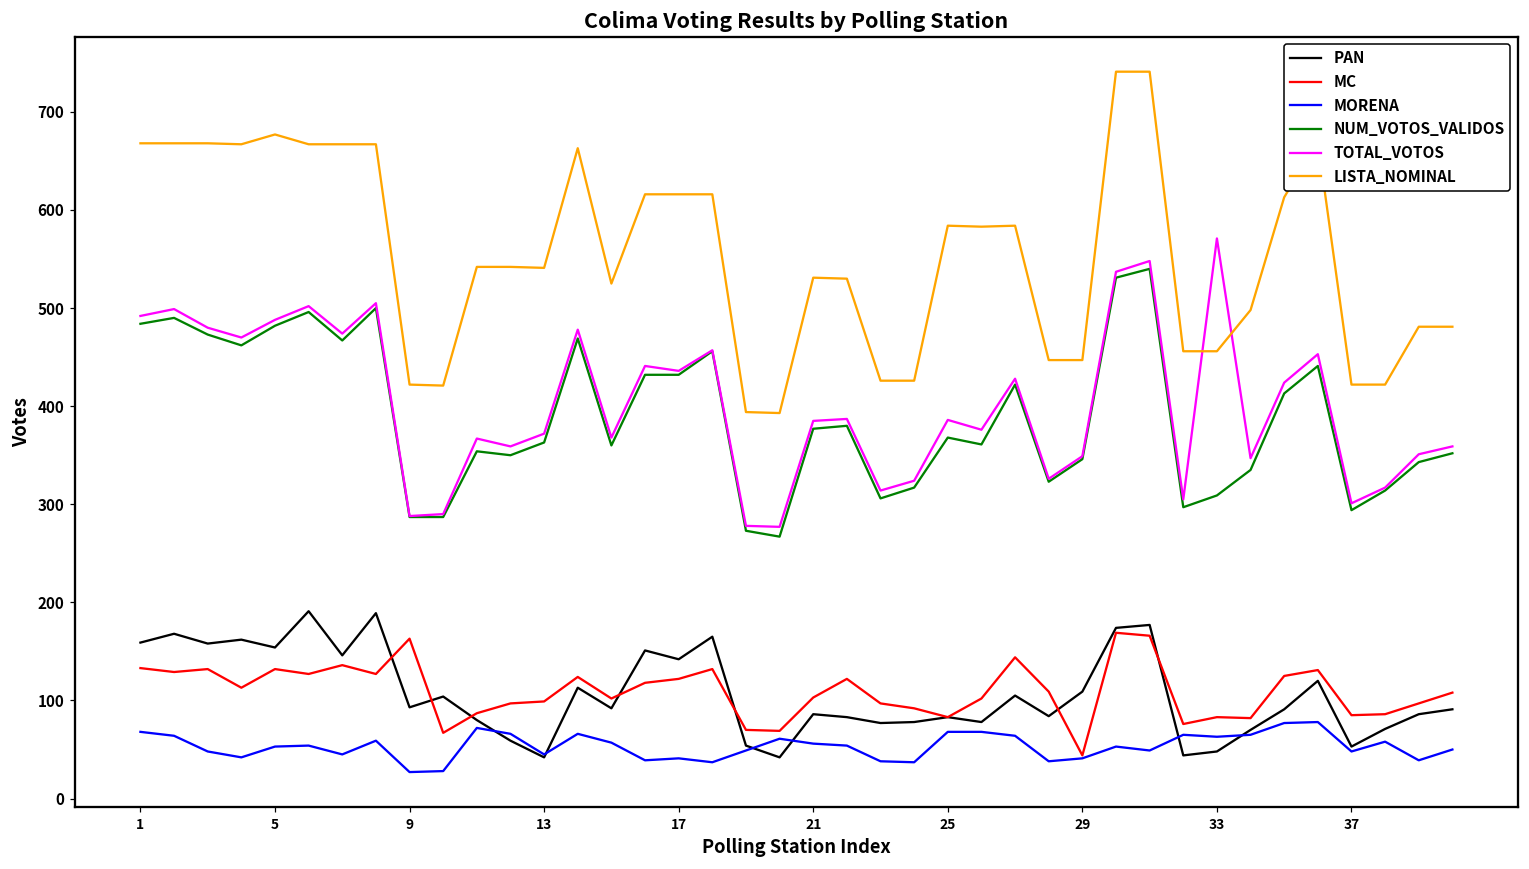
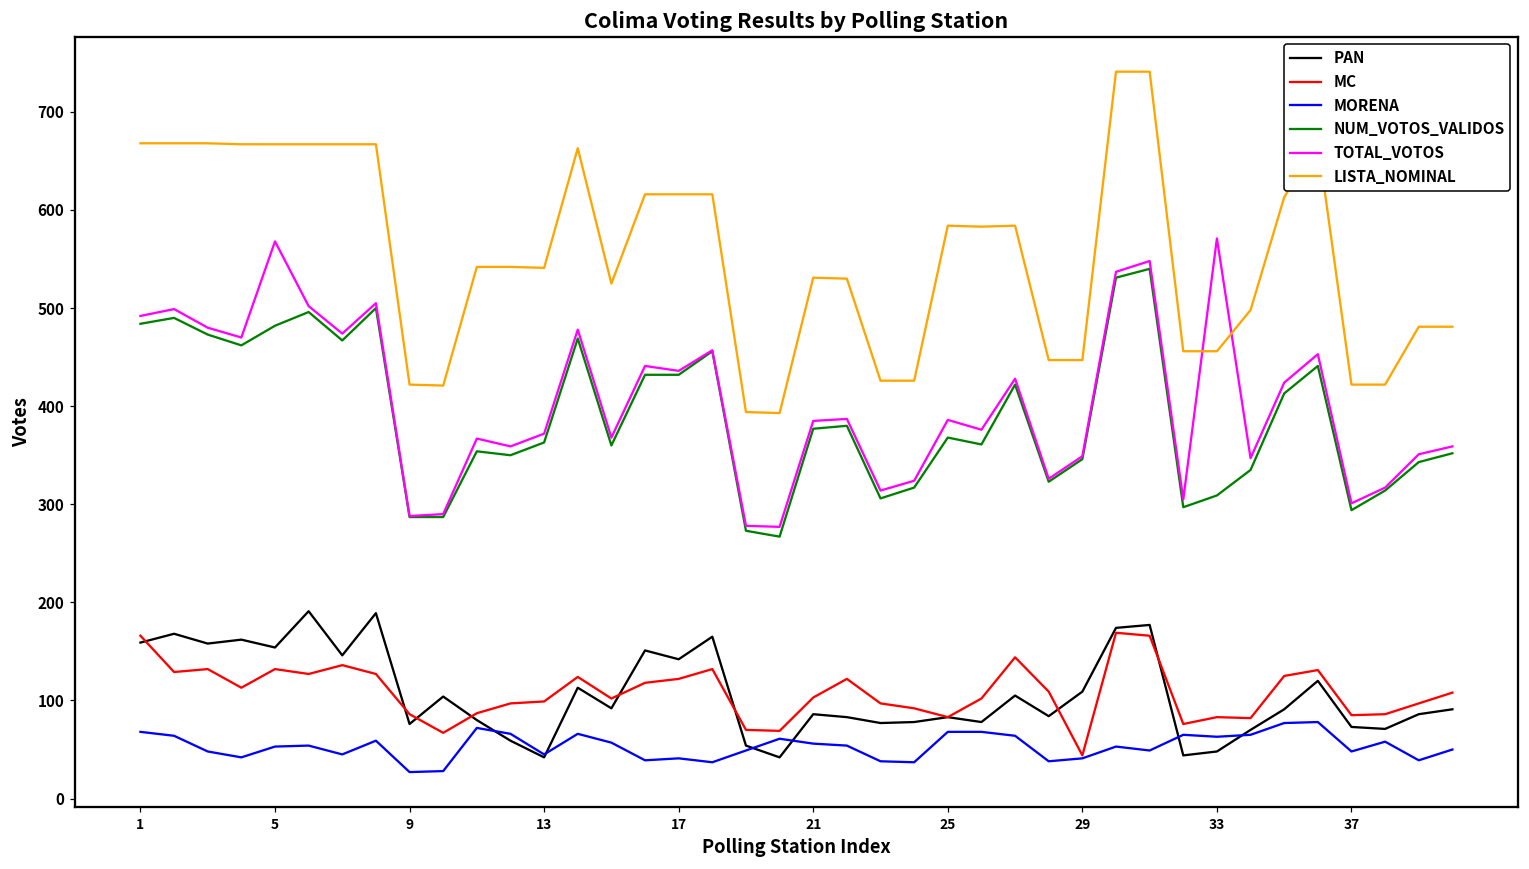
MC, 1: 130 -> 170
TOTAL_VOTOS, 5: 490 -> 570
LISTA_NOMINAL, 5: 680 -> 670
PAN, 9: 90 -> 80
MC, 9: 160 -> 90
PAN, 37: 50 -> 70
